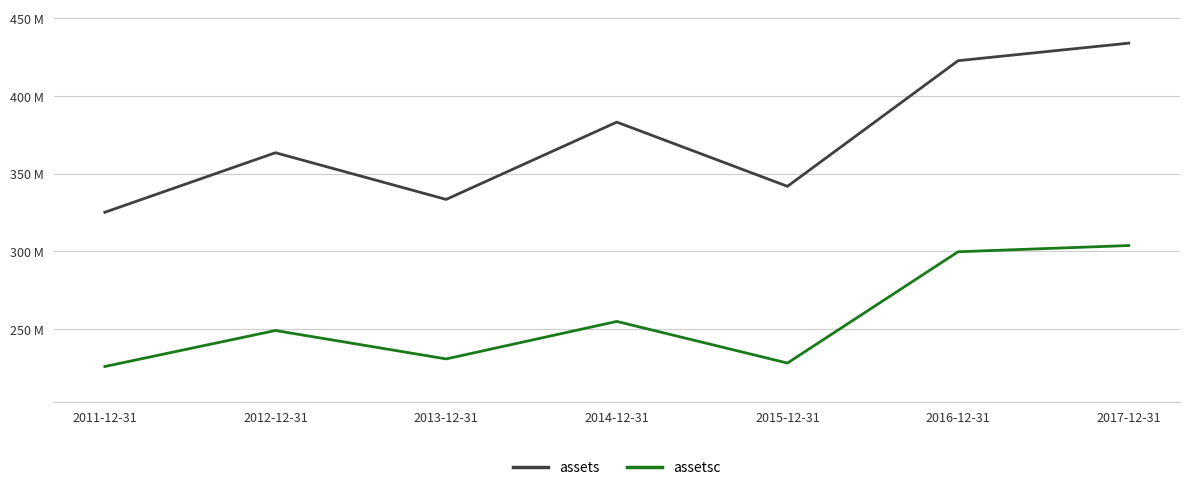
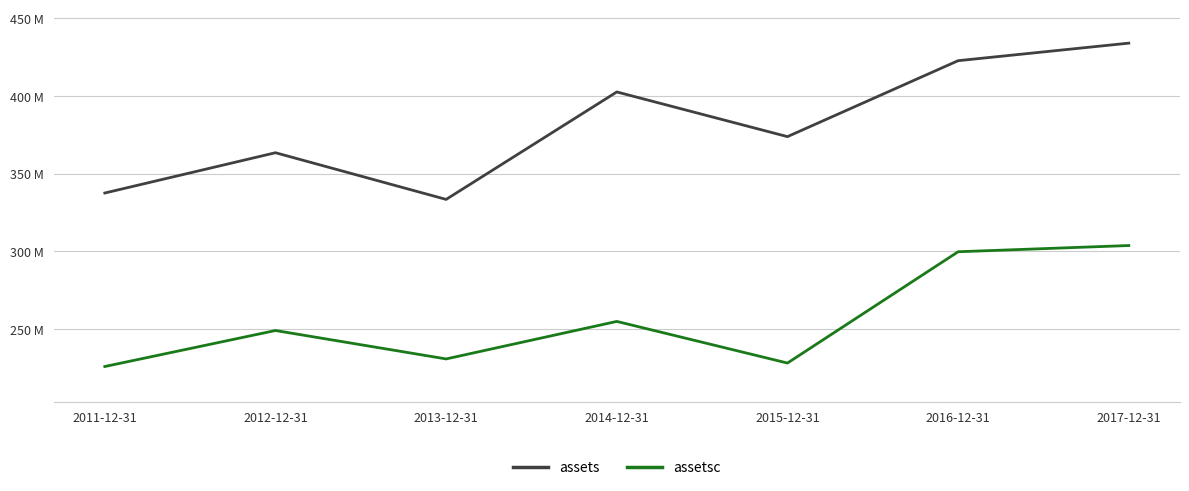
assets, 2011-12-31: 325000000 -> 338000000
assets, 2014-12-31: 383000000 -> 403000000
assets, 2015-12-31: 342000000 -> 374000000
